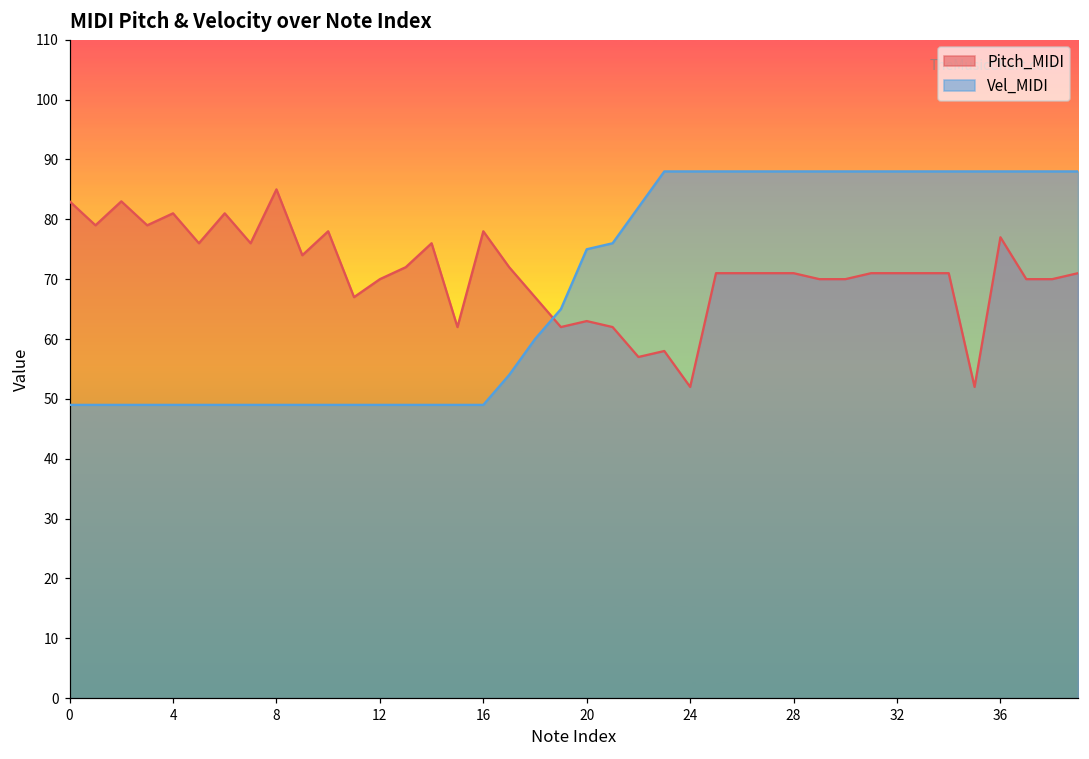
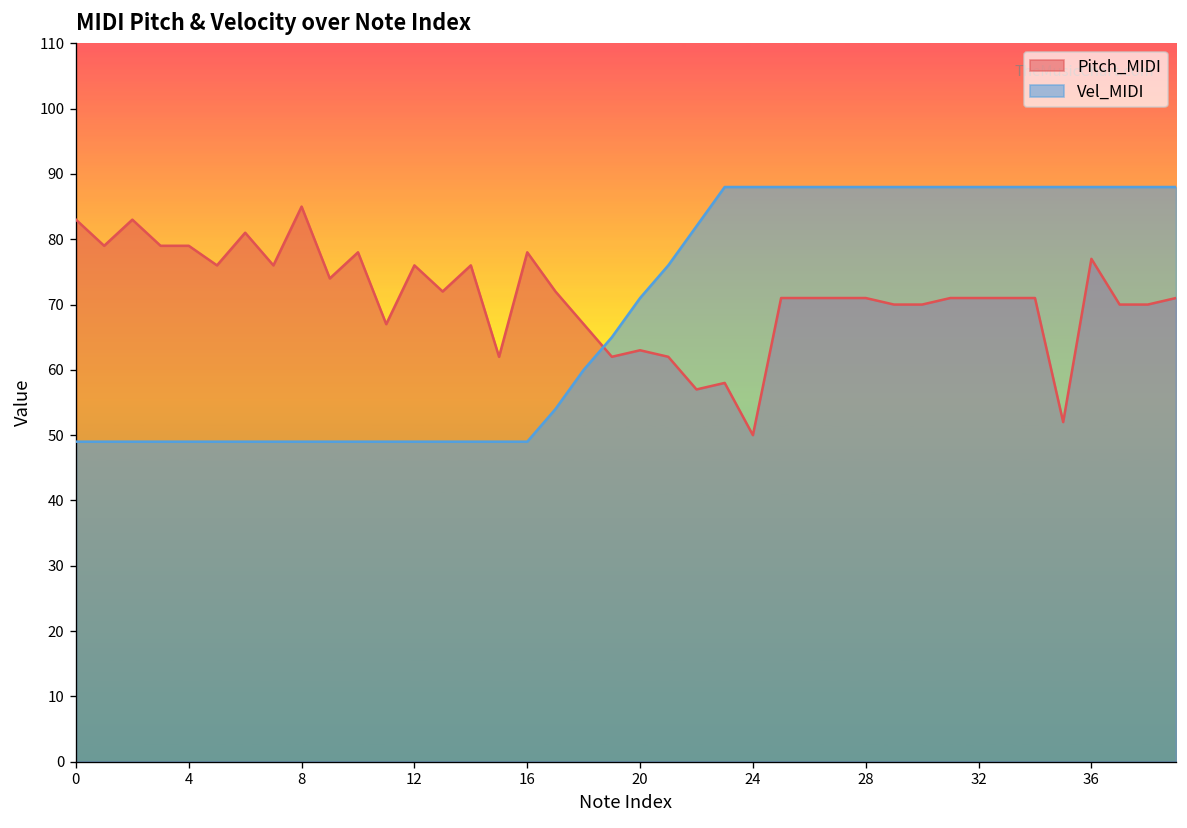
Pitch_MIDI, 4: 81 -> 79
Pitch_MIDI, 12: 70 -> 76
Vel_MIDI, 20: 75 -> 71
Pitch_MIDI, 24: 52 -> 50
